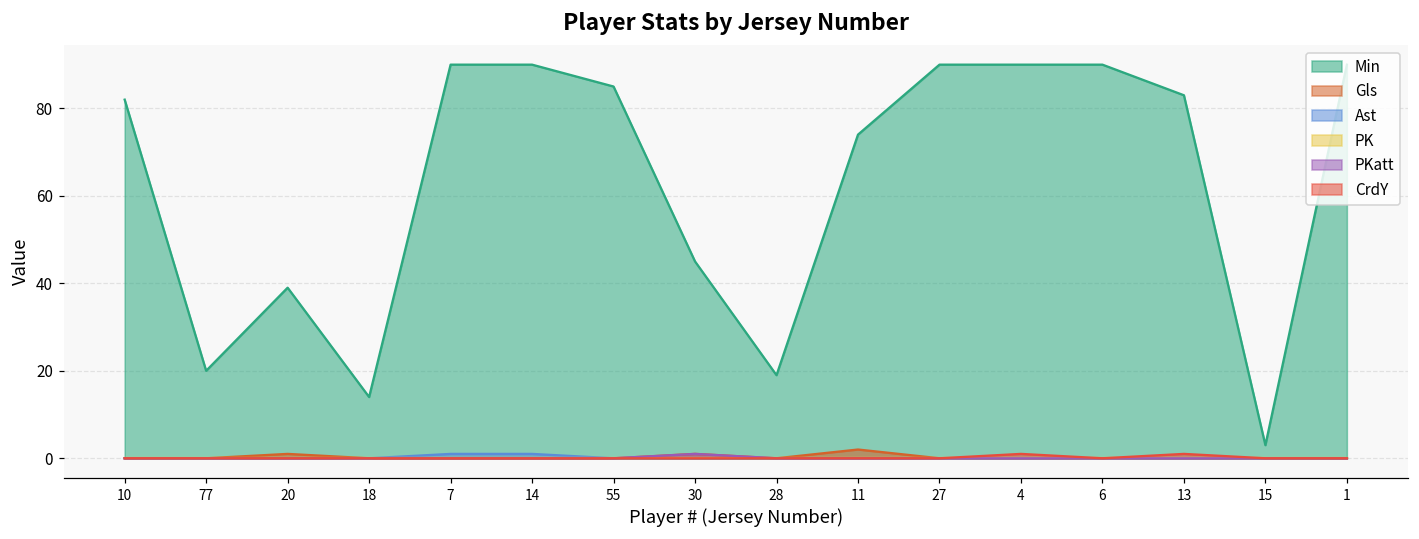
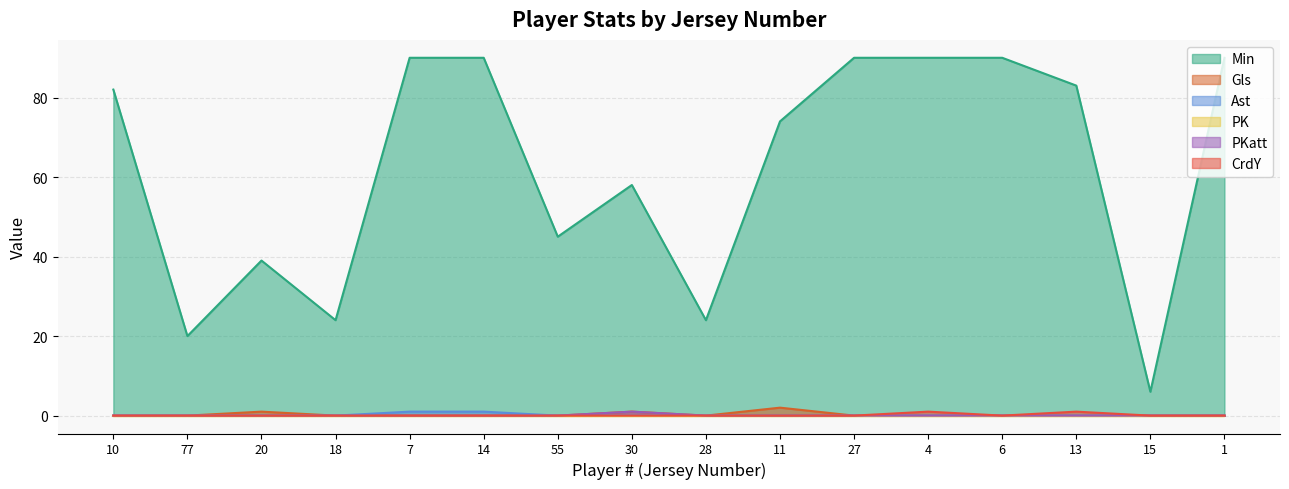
Min, 18: 14 -> 24
Min, 55: 85 -> 45
Min, 30: 45 -> 58
Min, 28: 19 -> 24
Min, 15: 3 -> 6
